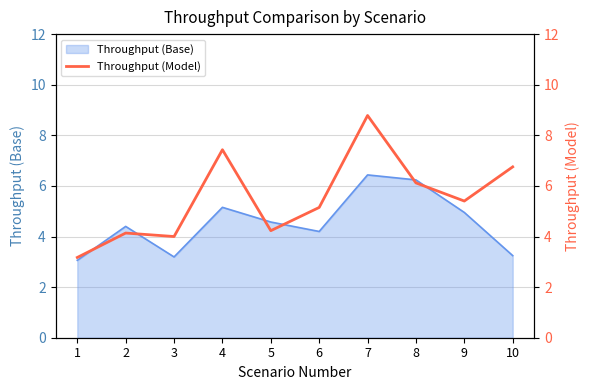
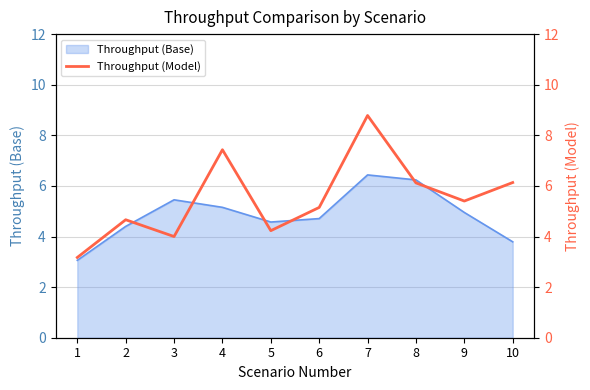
Throughput (Base), 3: 3.2 -> 5.5
Throughput (Base), 6: 4.2 -> 4.7
Throughput (Base), 10: 3.2 -> 3.8
Throughput (Model), 2: 4.1 -> 4.7
Throughput (Model), 10: 6.8 -> 6.1
